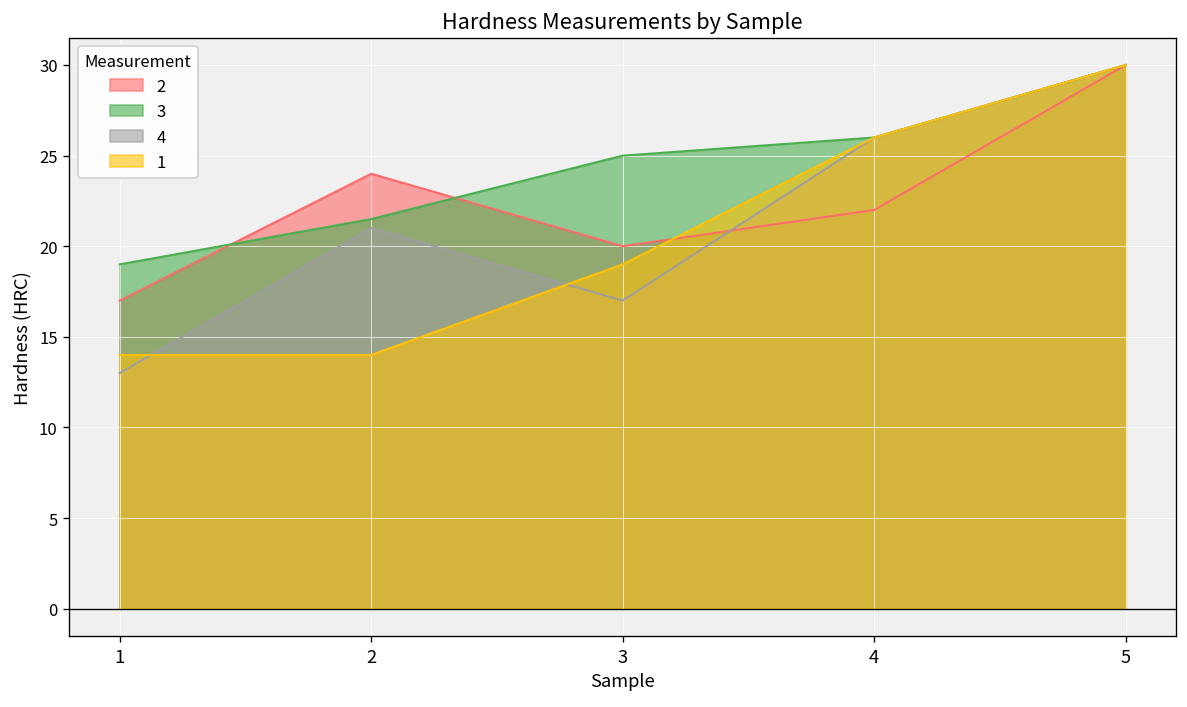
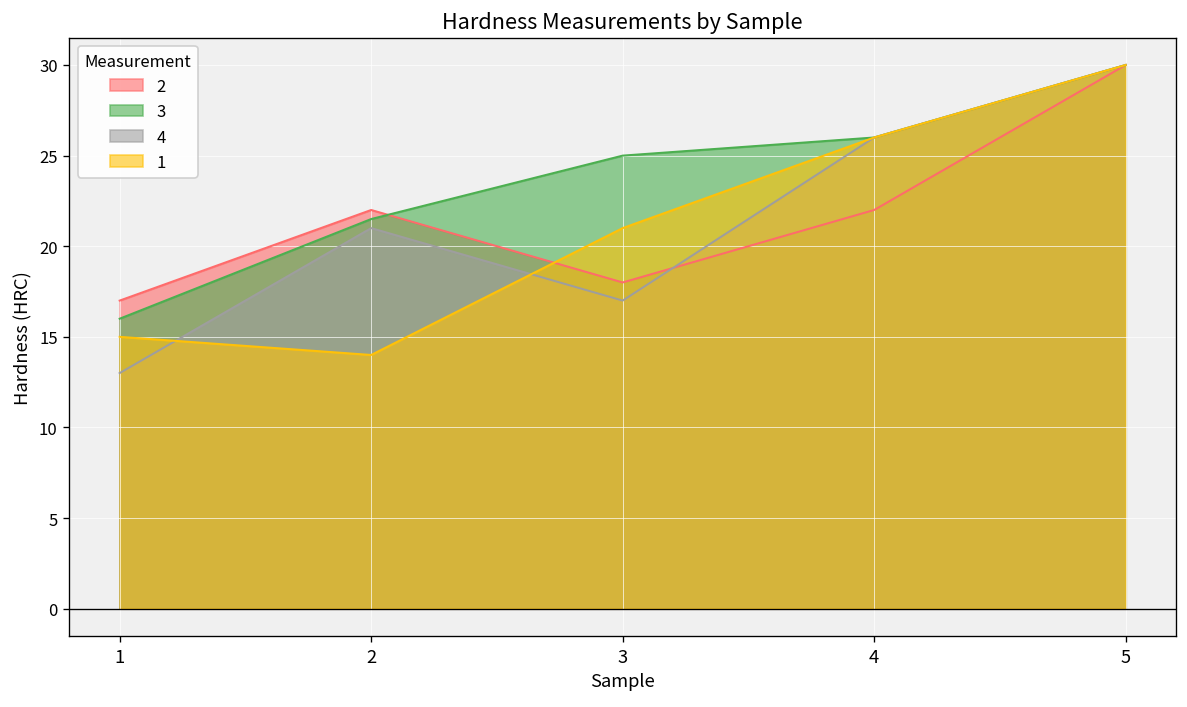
3, 1: 19 -> 16
1, 1: 14 -> 15
2, 2: 24 -> 22
2, 3: 20 -> 18
1, 3: 19 -> 21
